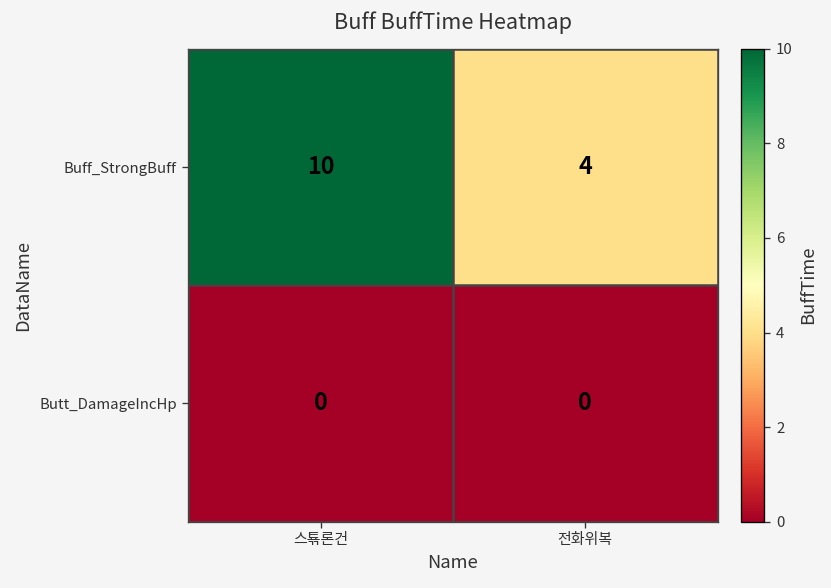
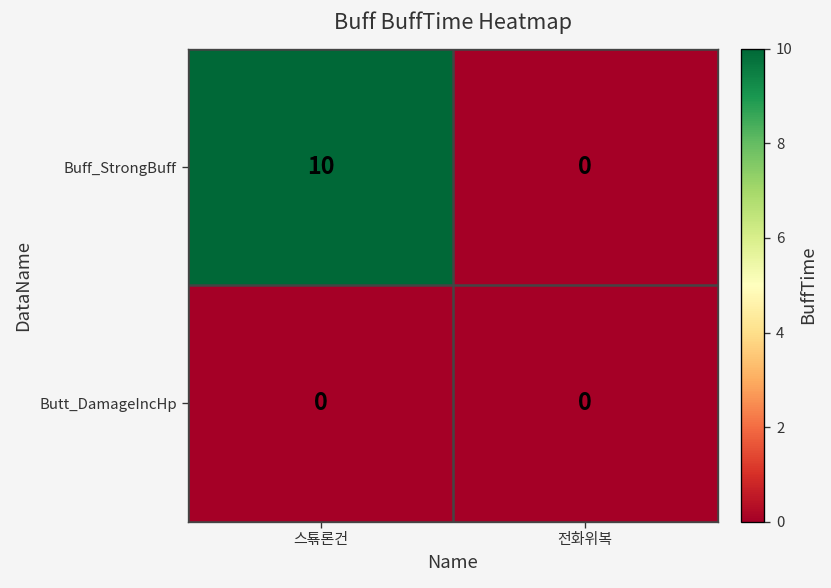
Buff_StrongBuff, 전화위복: 4 -> 0
